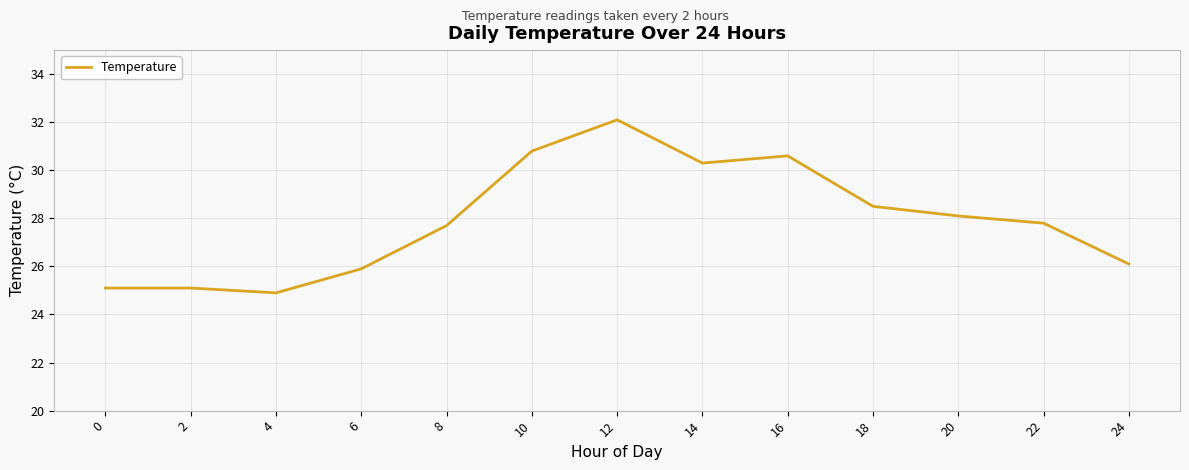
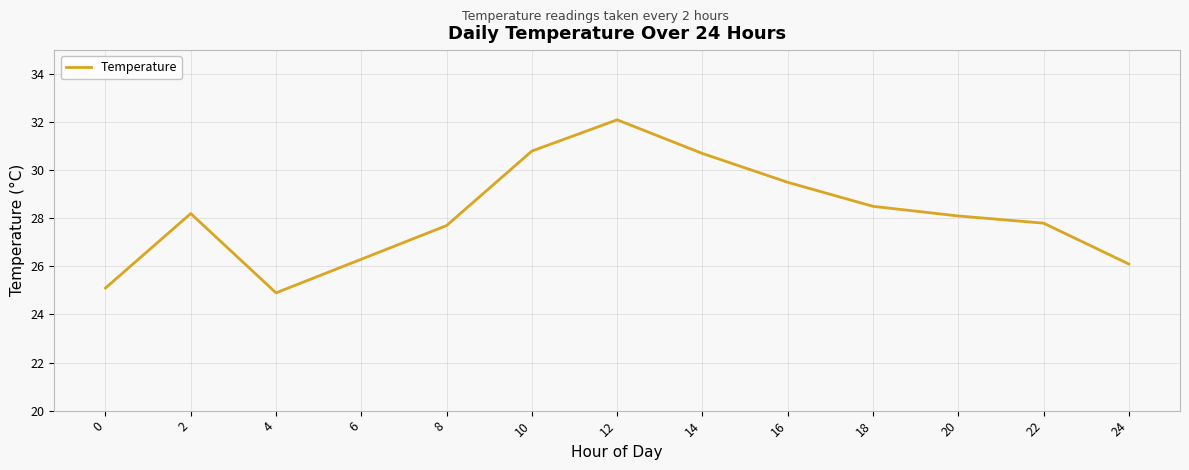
2: 25.1 -> 28.2
6: 25.9 -> 26.3
14: 30.3 -> 30.7
16: 30.6 -> 29.5
